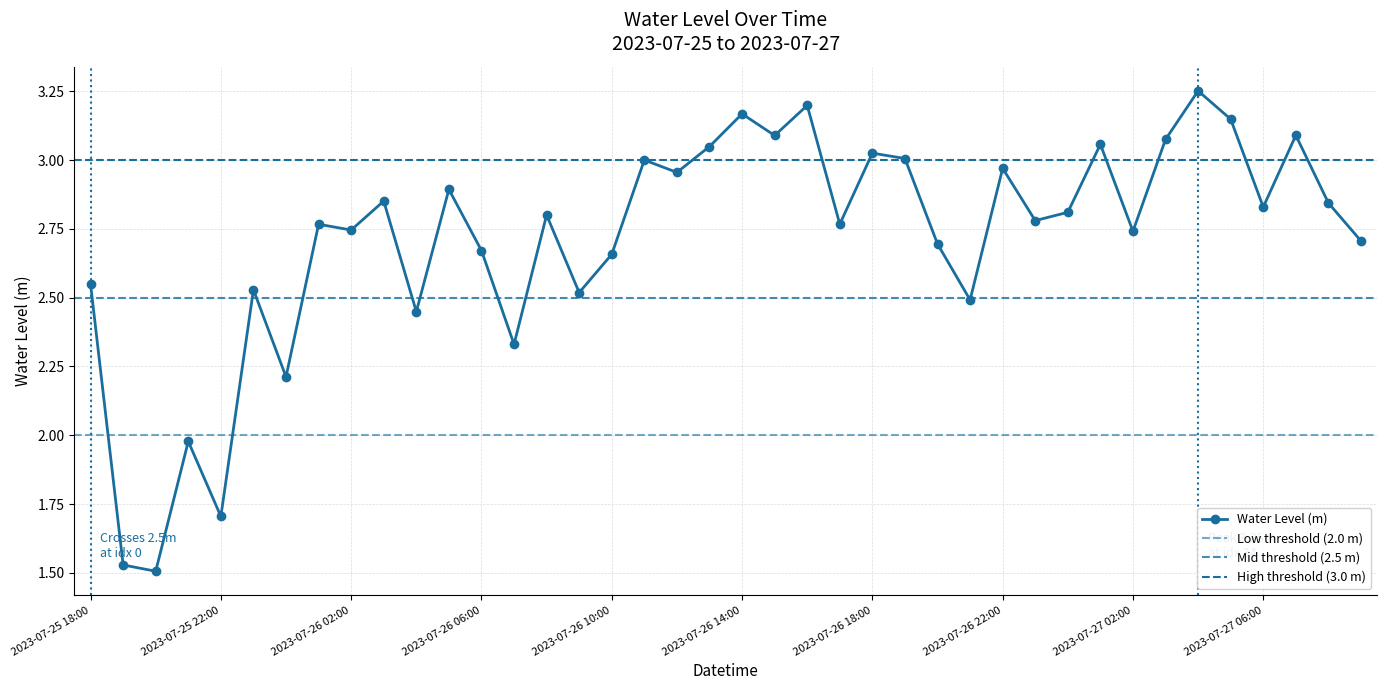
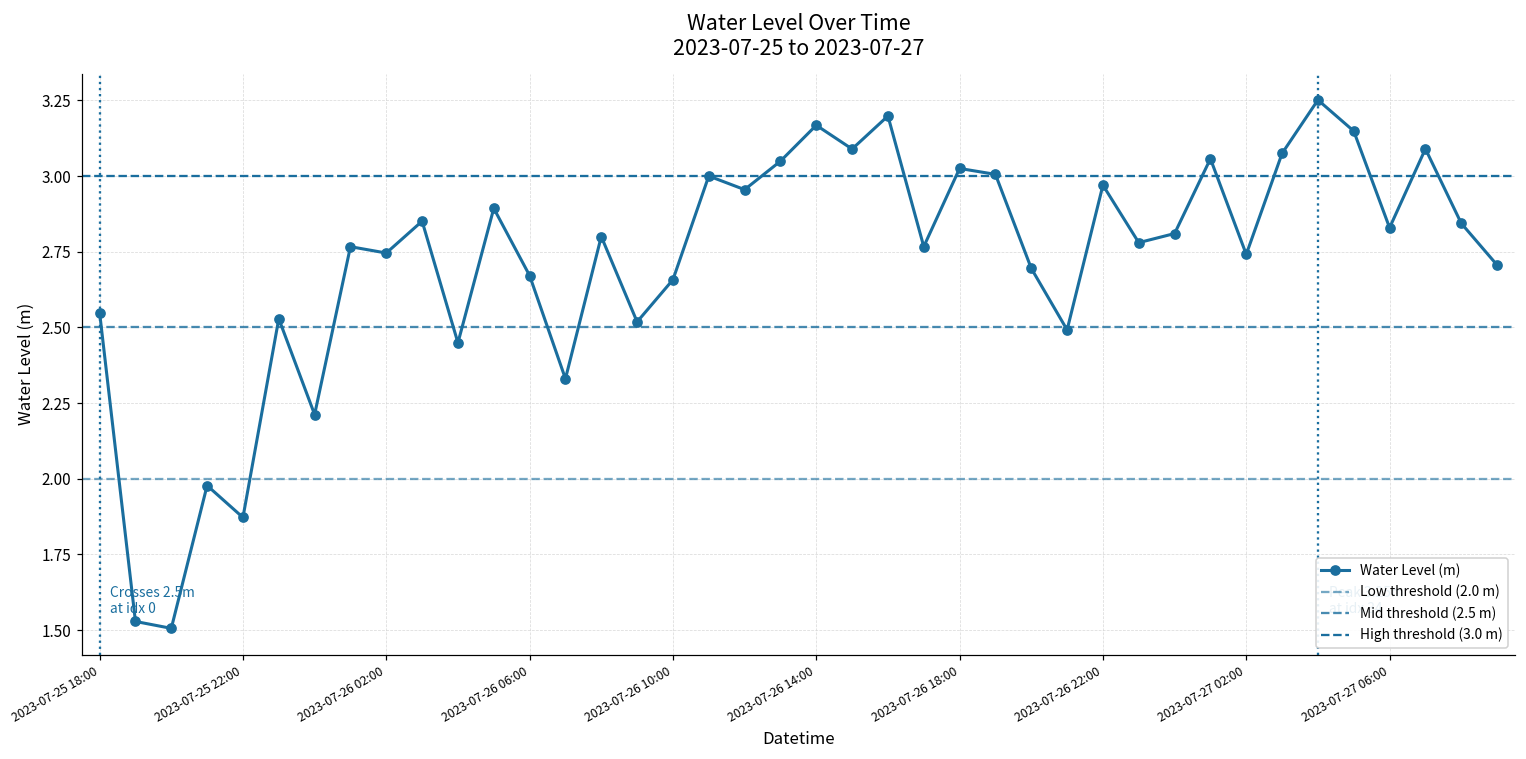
2023-07-25 22:00: 1.71 -> 1.87
